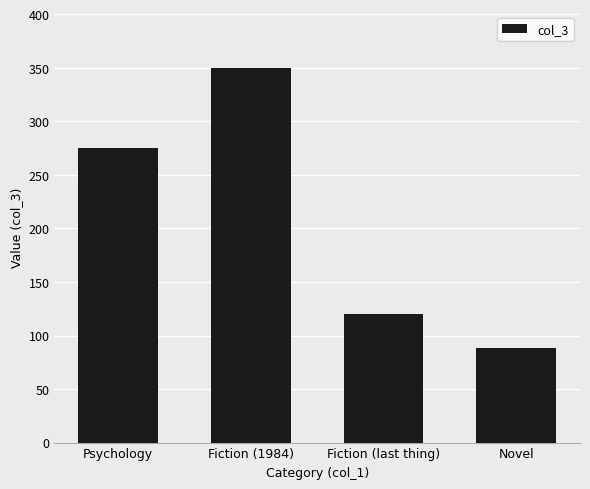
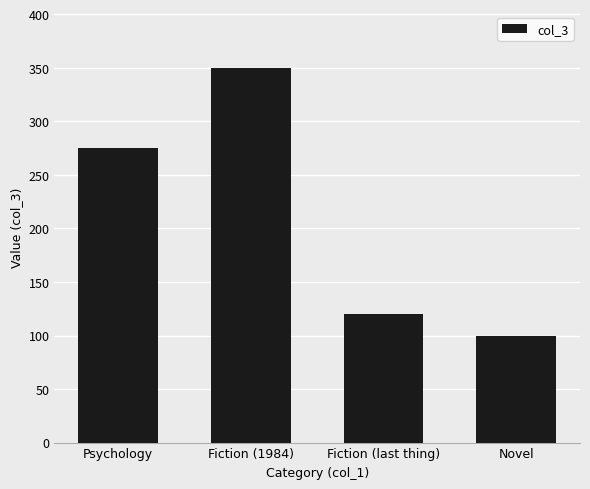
Novel: 88 -> 100
